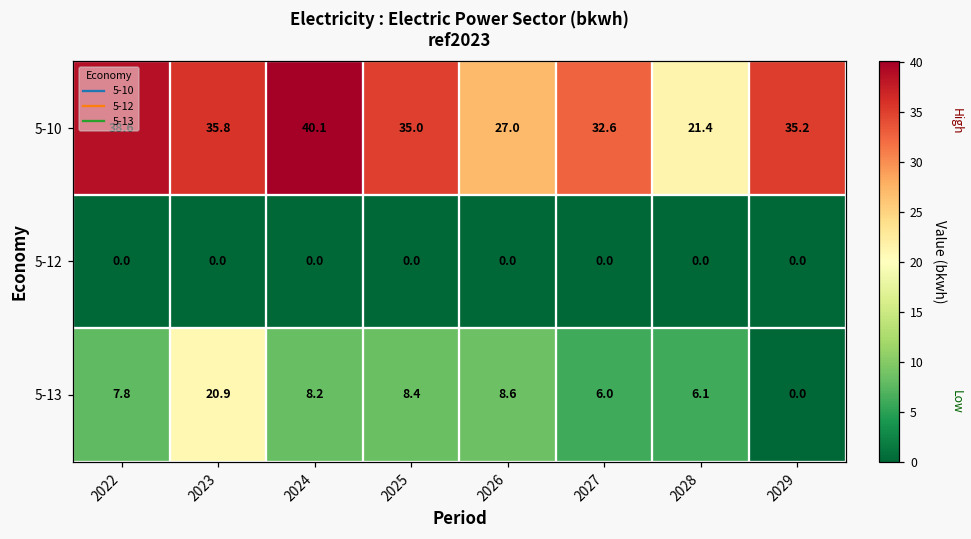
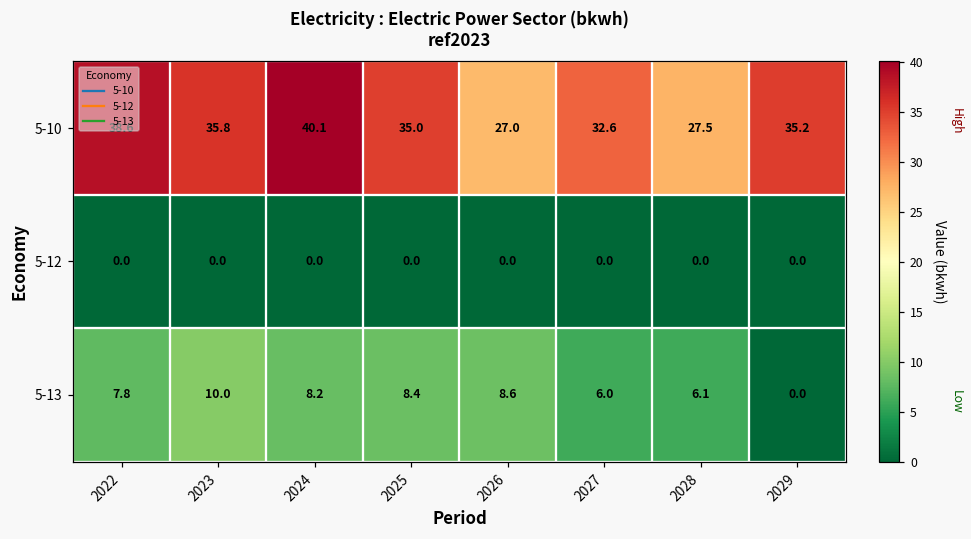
5-10, 2028: 21.4 -> 27.5
5-13, 2023: 20.9 -> 10.0
